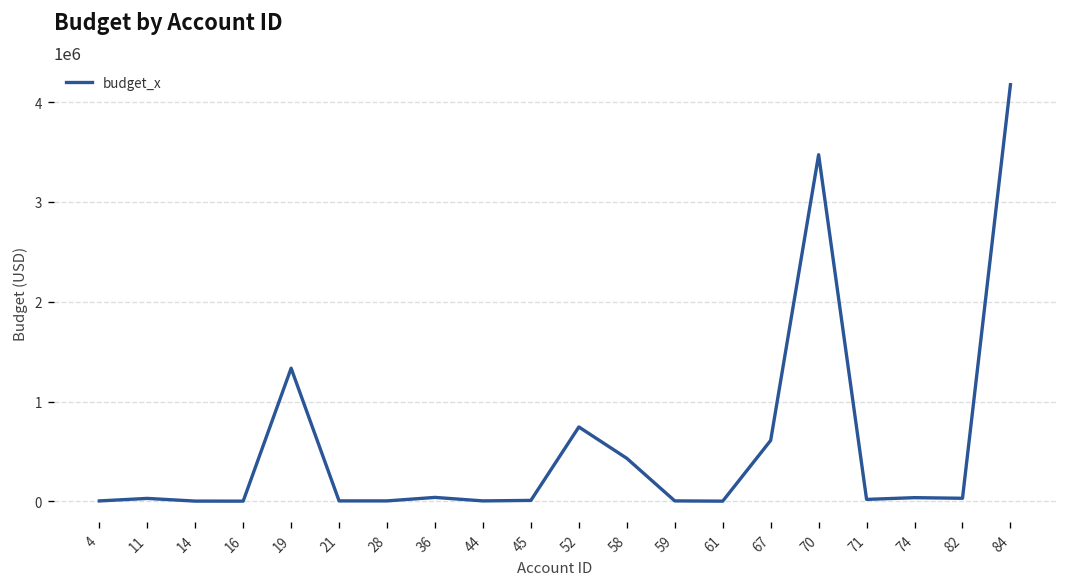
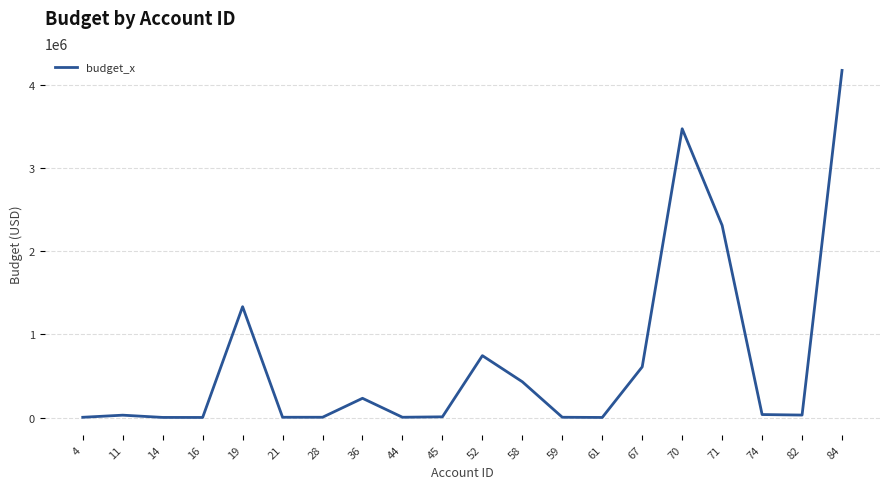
36: 0 -> 200000
71: 0 -> 2300000
